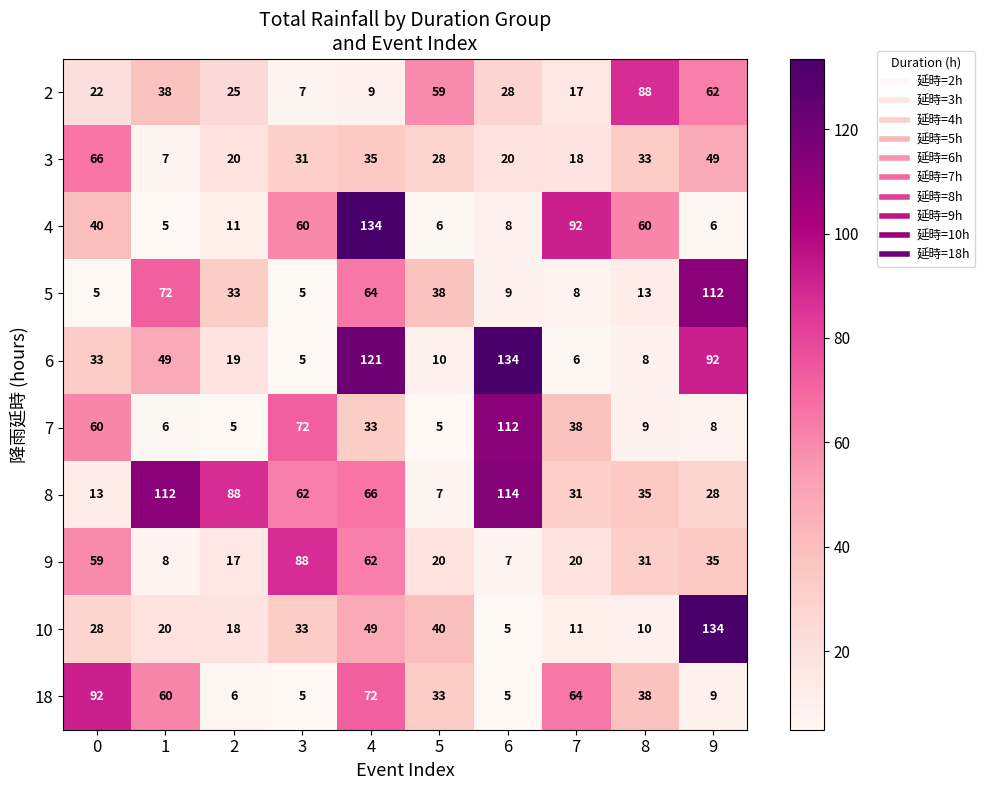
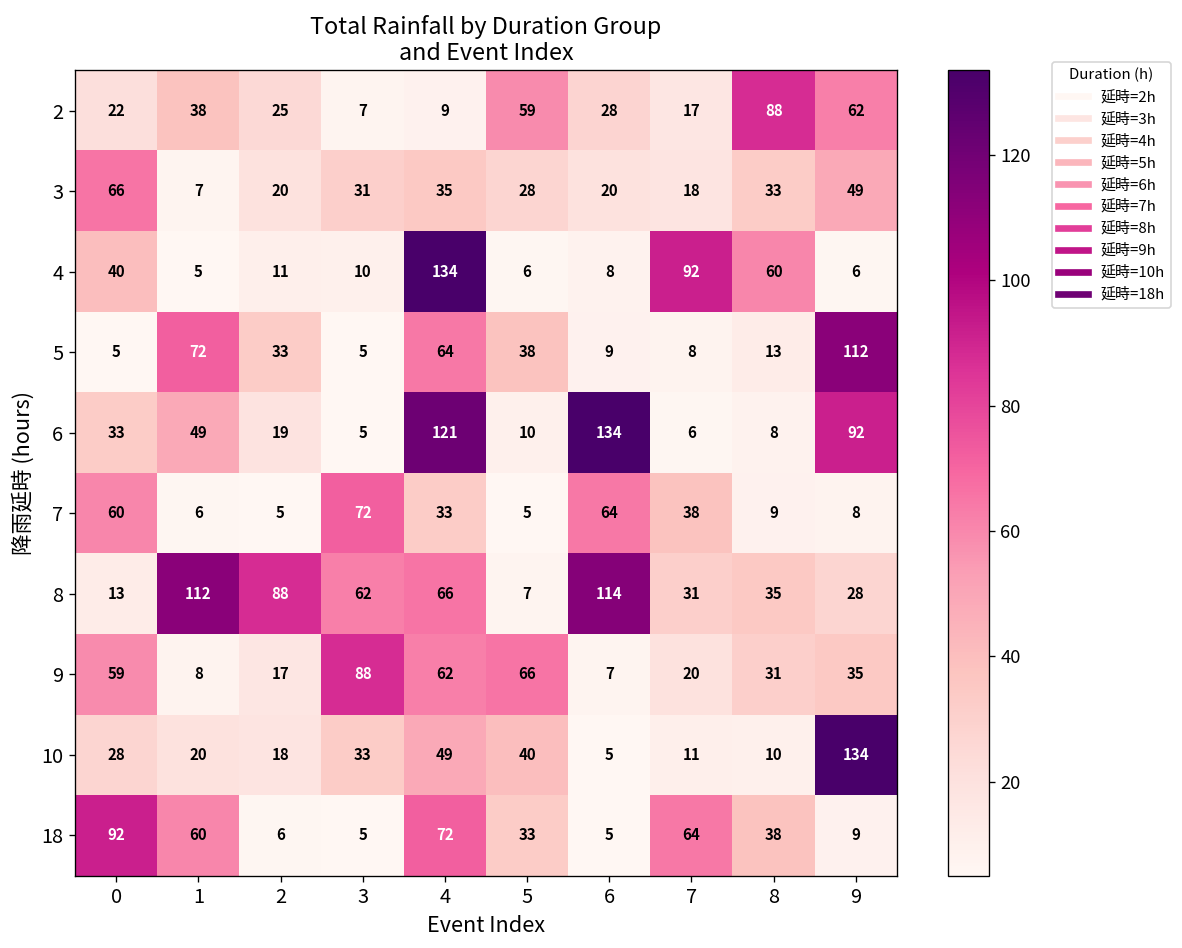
4, 3: 60 -> 10
7, 6: 112 -> 64
9, 5: 20 -> 66
